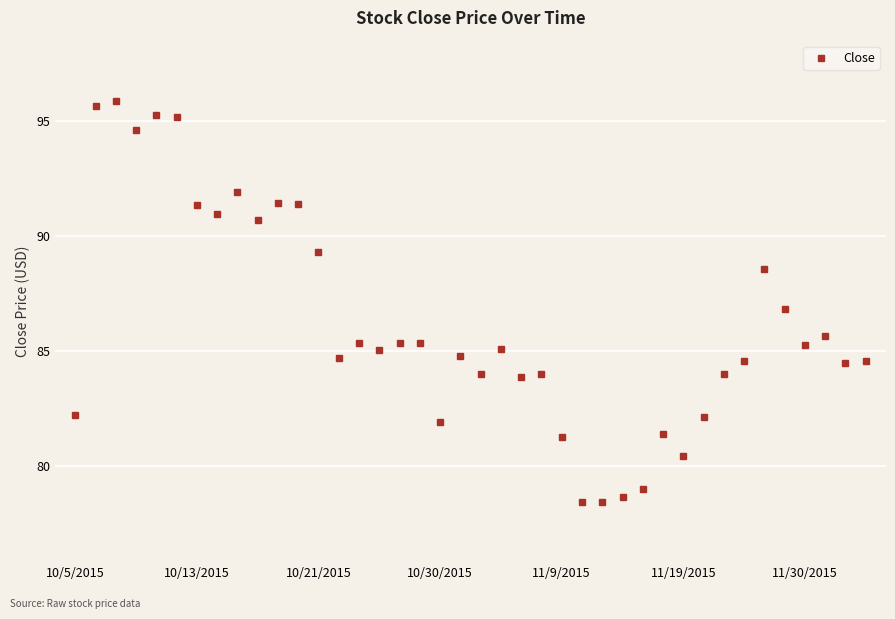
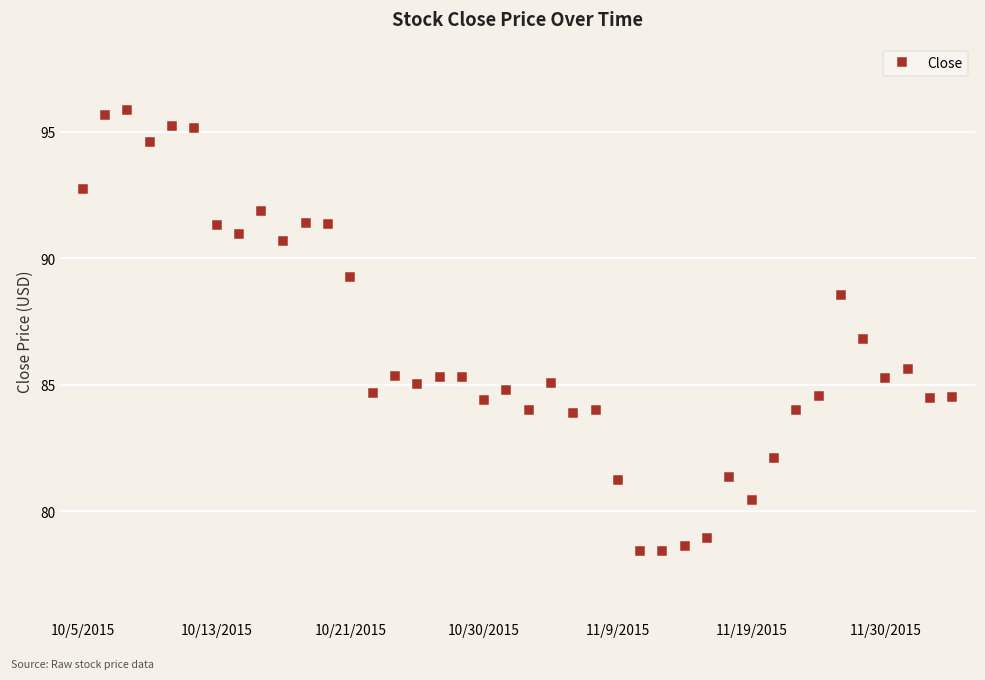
10/5/2015: 82.2 -> 92.7
10/30/2015: 81.9 -> 84.4
